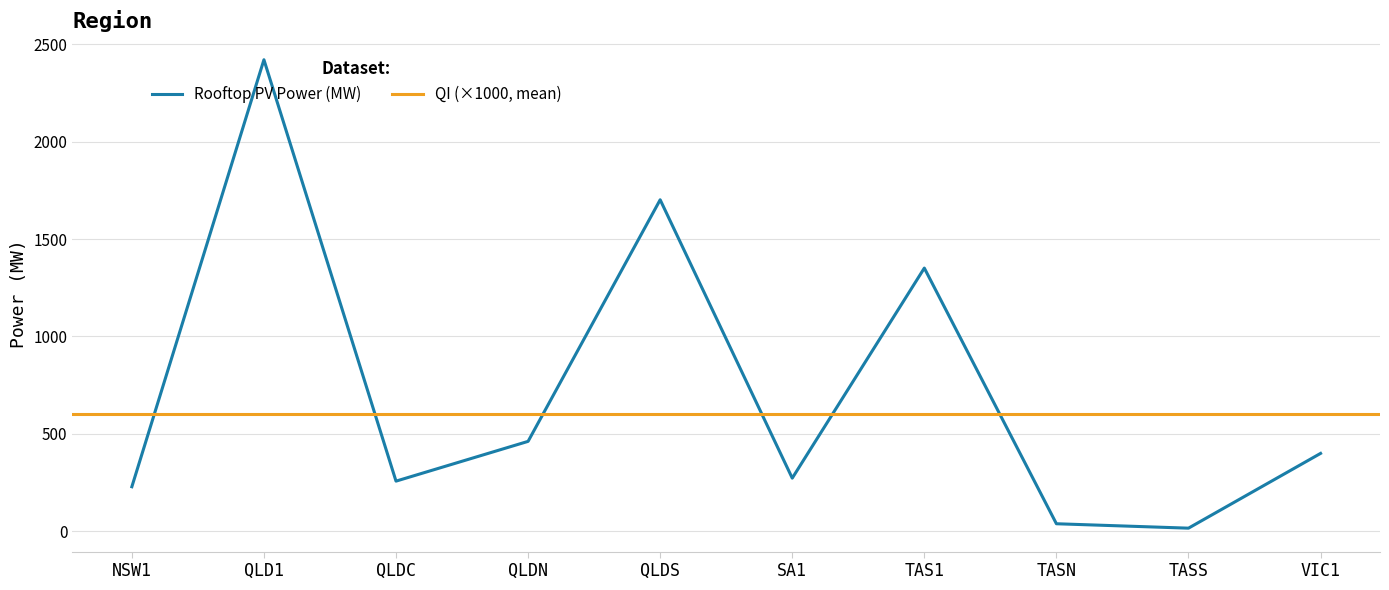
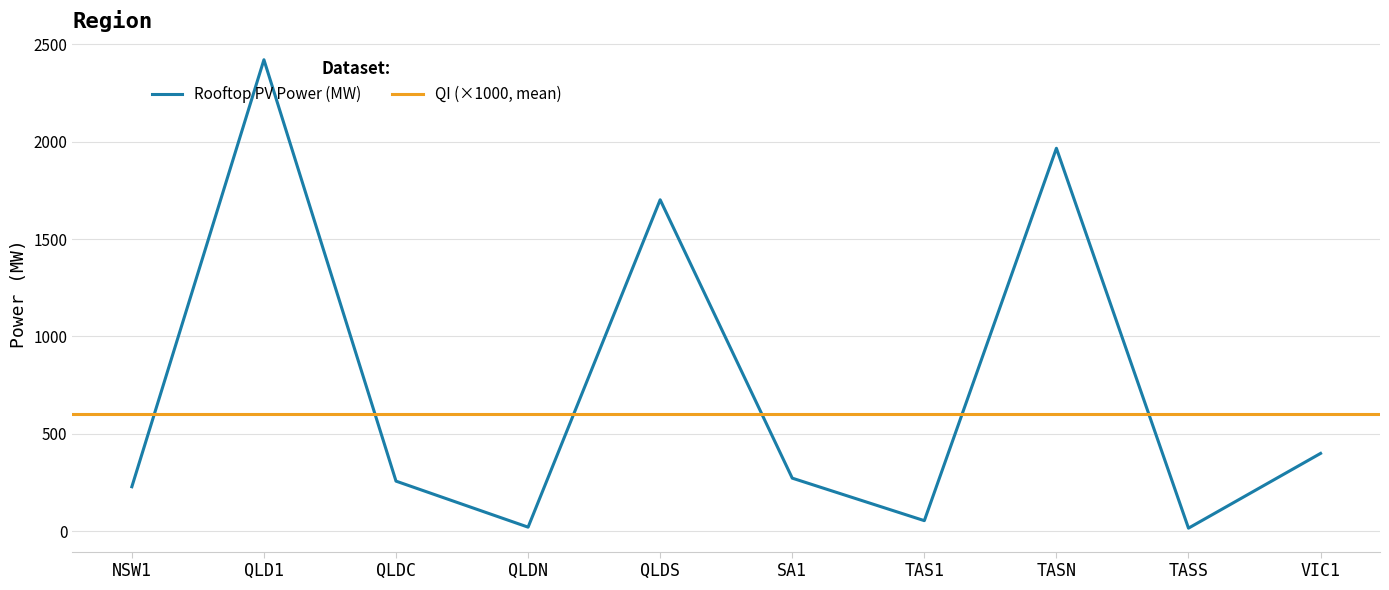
QLDN: 460 -> 20
TAS1: 1350 -> 50
TASN: 40 -> 1970
